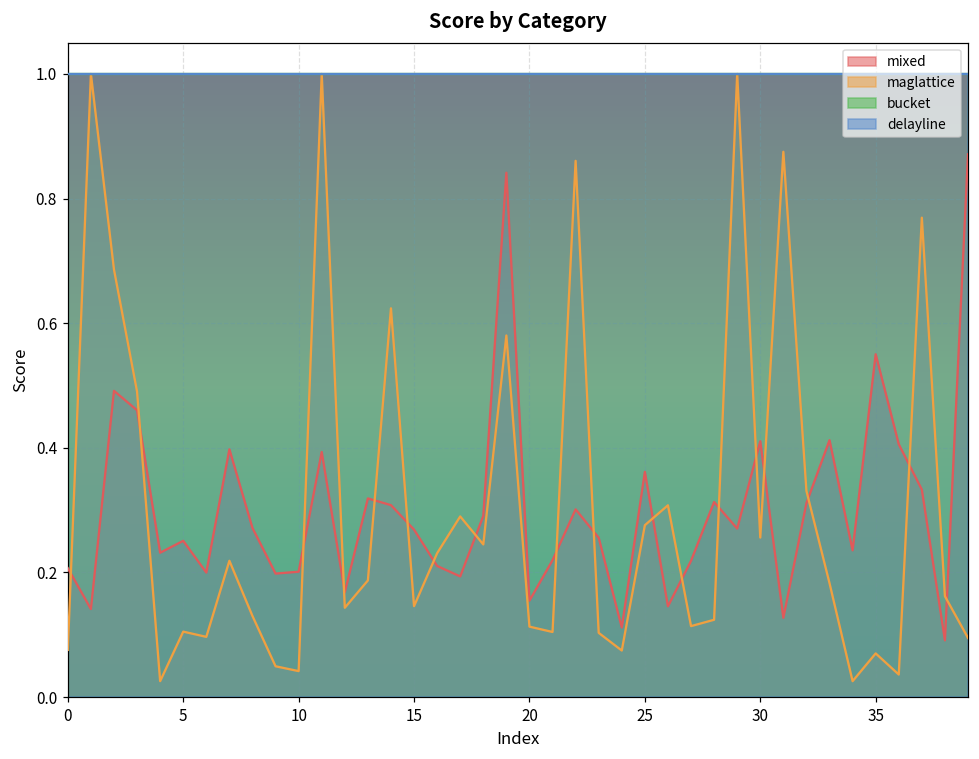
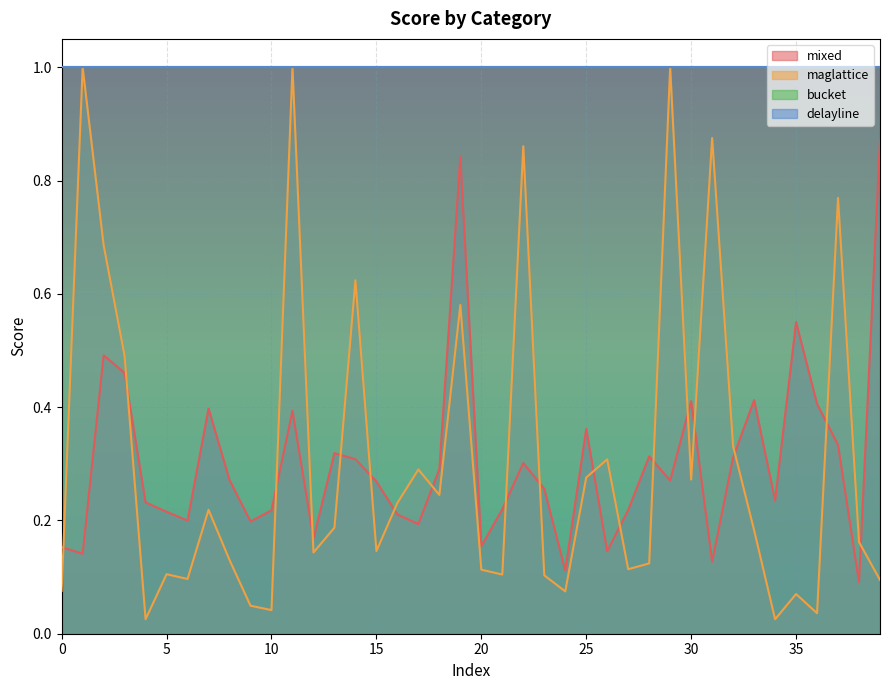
mixed, 0: 0.21 -> 0.15
mixed, 5: 0.25 -> 0.22
mixed, 10: 0.20 -> 0.22
maglattice, 30: 0.26 -> 0.27
